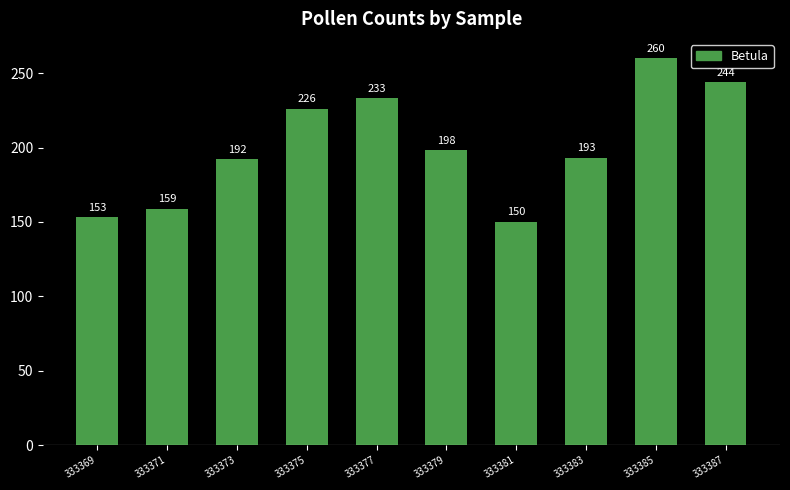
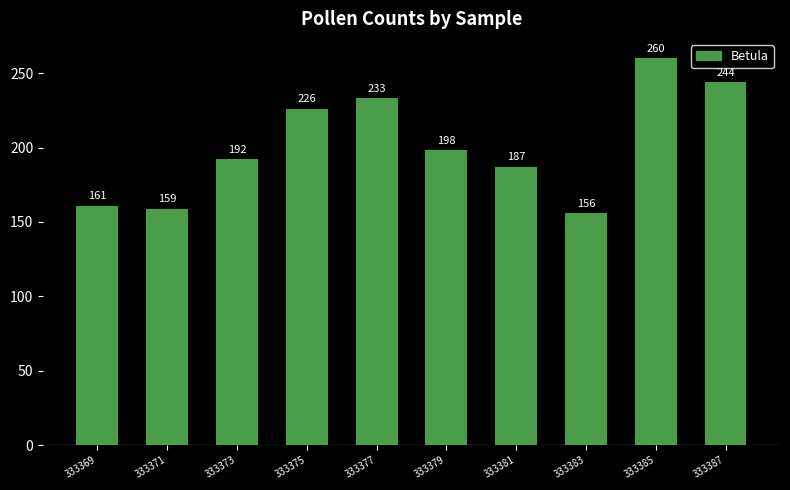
333369: 153 -> 161
333381: 150 -> 187
333383: 193 -> 156
